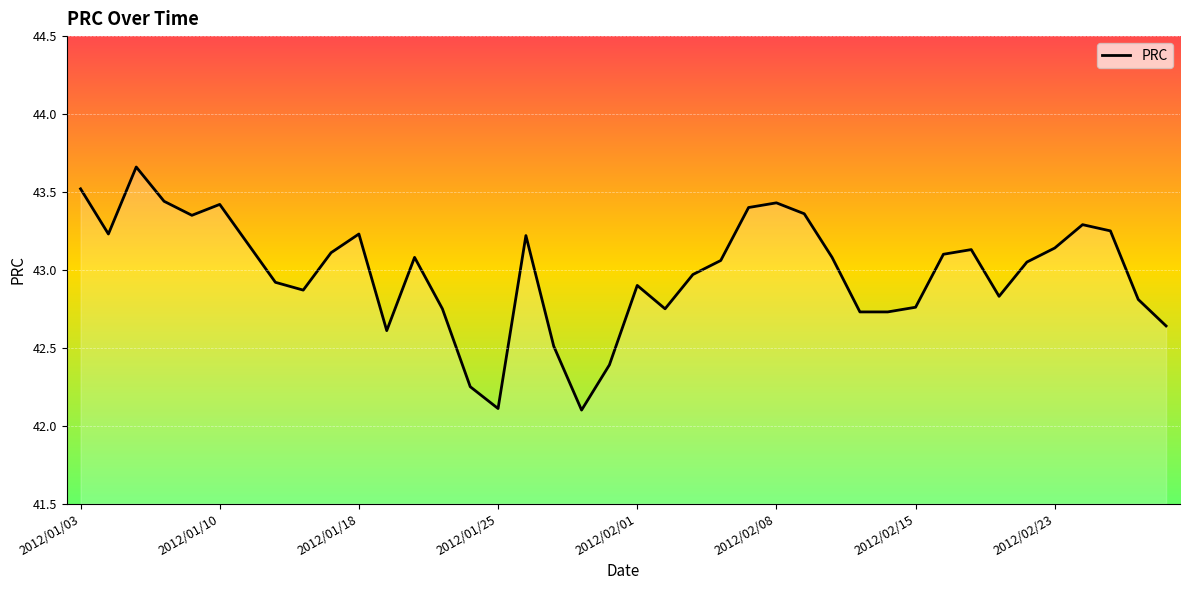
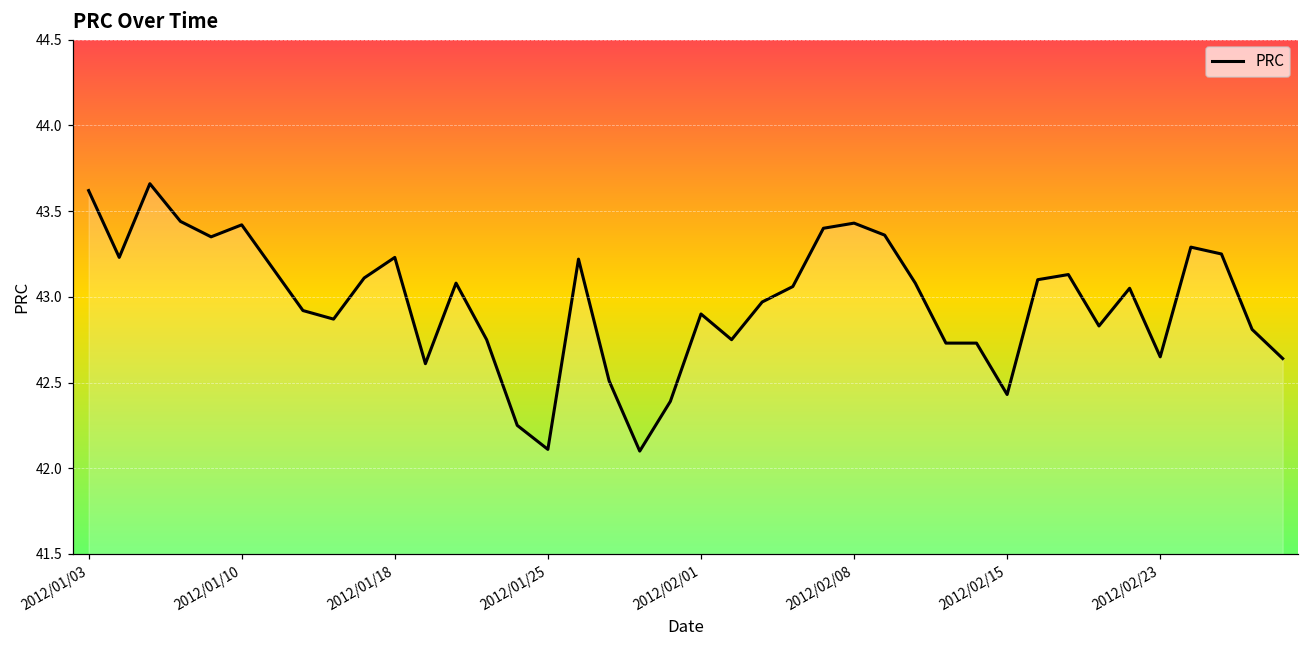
2012/01/03: 43.52 -> 43.62
2012/02/15: 42.76 -> 42.43
2012/02/23: 43.14 -> 42.65
